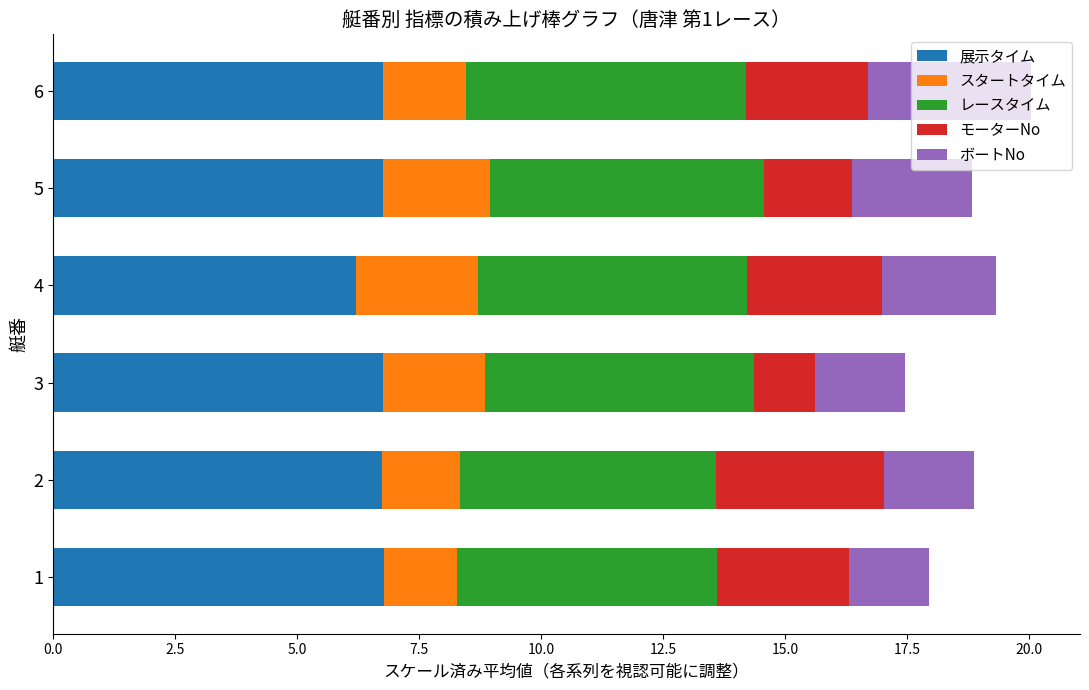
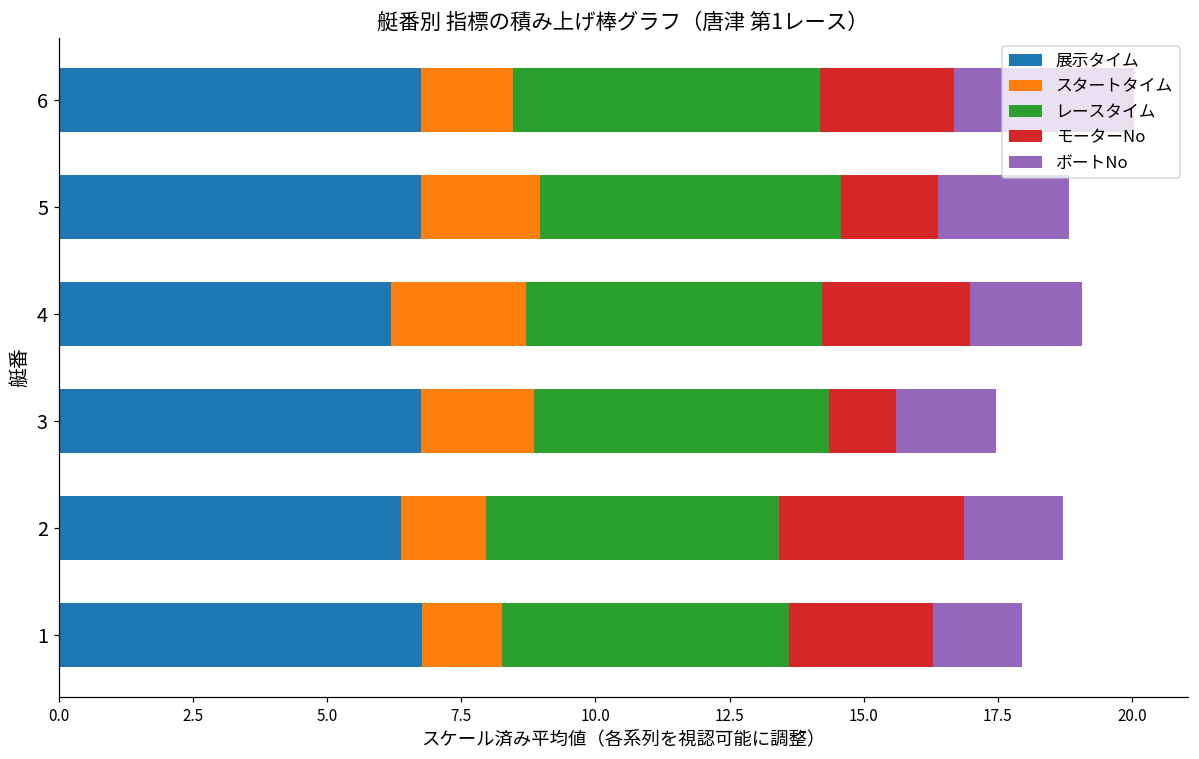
ボートNo, 4: 2.4 -> 2.1
展示タイム, 2: 6.7 -> 6.4
レースタイム, 2: 5.2 -> 5.4
